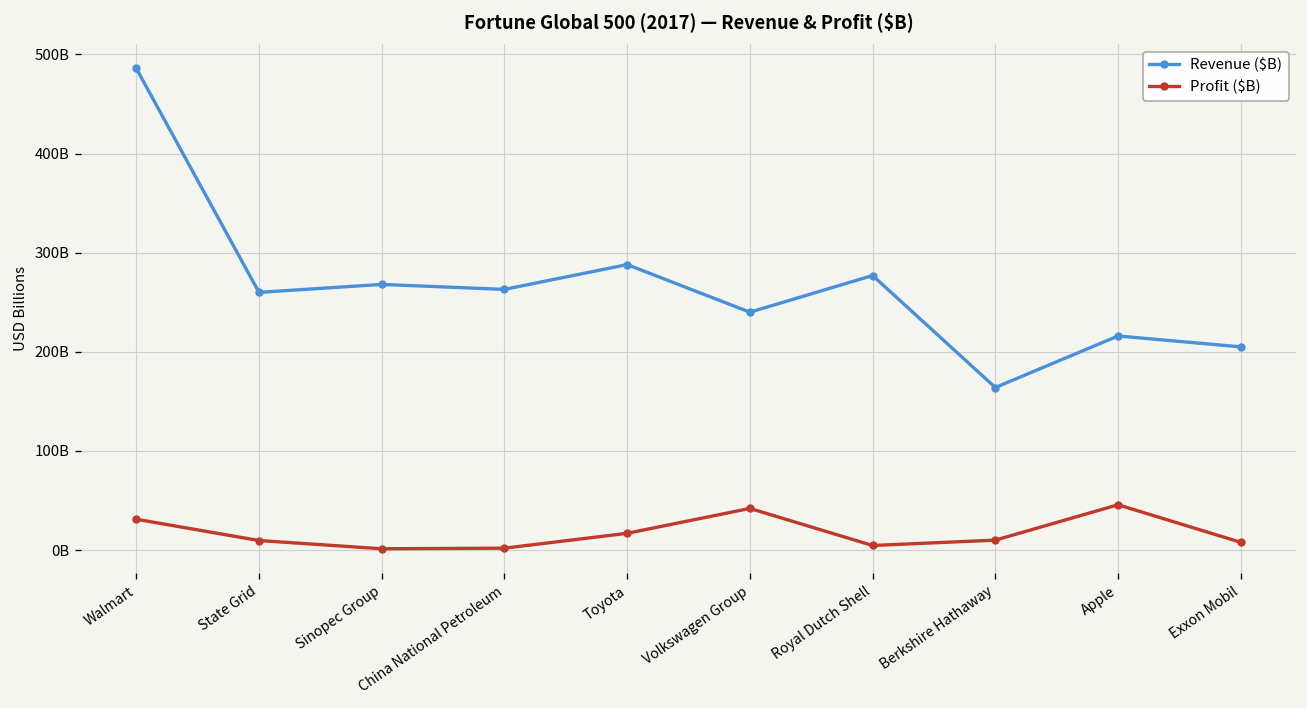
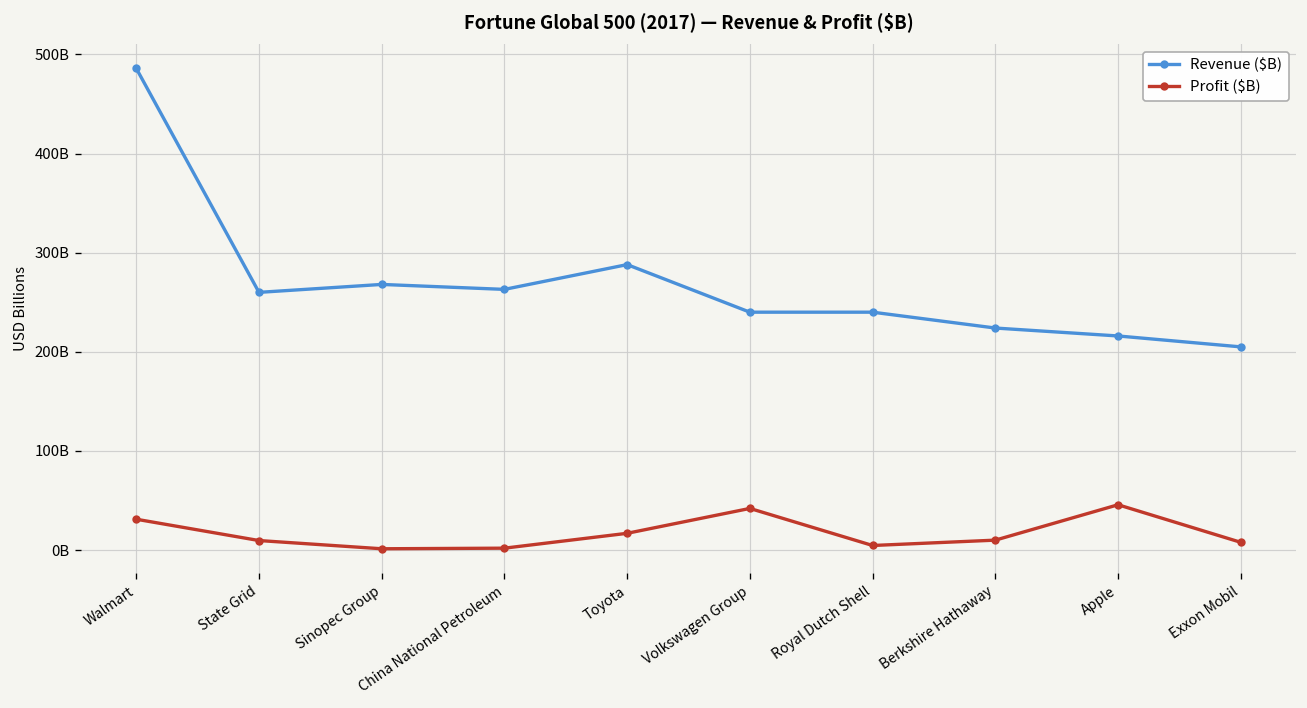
Revenue ($B), Royal Dutch Shell: 280000000000 -> 240000000000
Revenue ($B), Berkshire Hathaway: 160000000000 -> 220000000000
